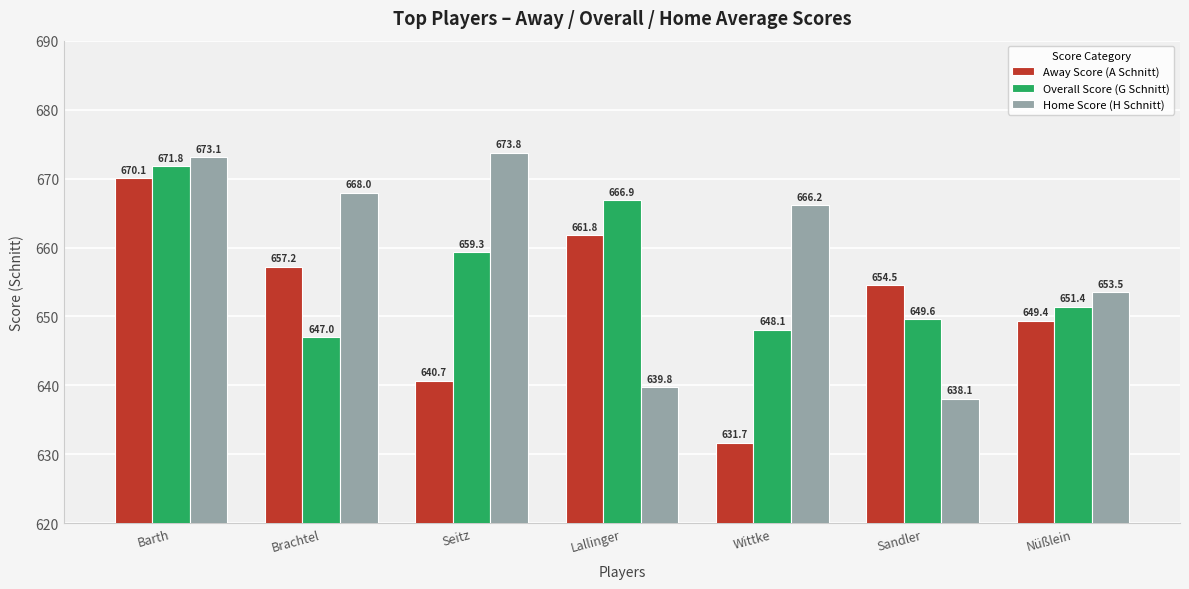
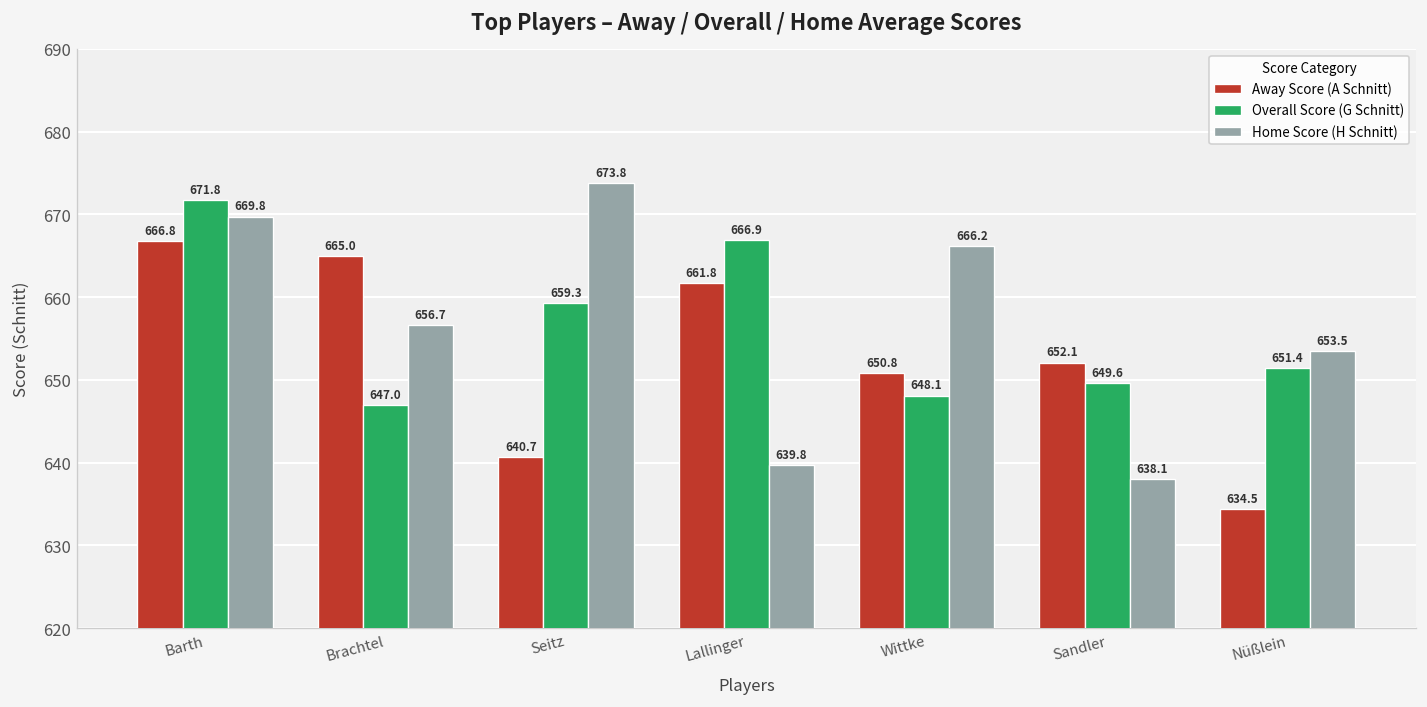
Away Score (A Schnitt), Barth: 670.1 -> 666.8
Home Score (H Schnitt), Barth: 673.1 -> 669.8
Away Score (A Schnitt), Brachtel: 657.2 -> 665.0
Home Score (H Schnitt), Brachtel: 668.0 -> 656.7
Away Score (A Schnitt), Wittke: 631.7 -> 650.8
Away Score (A Schnitt), Sandler: 654.5 -> 652.1
Away Score (A Schnitt), Nüßlein: 649.4 -> 634.5
